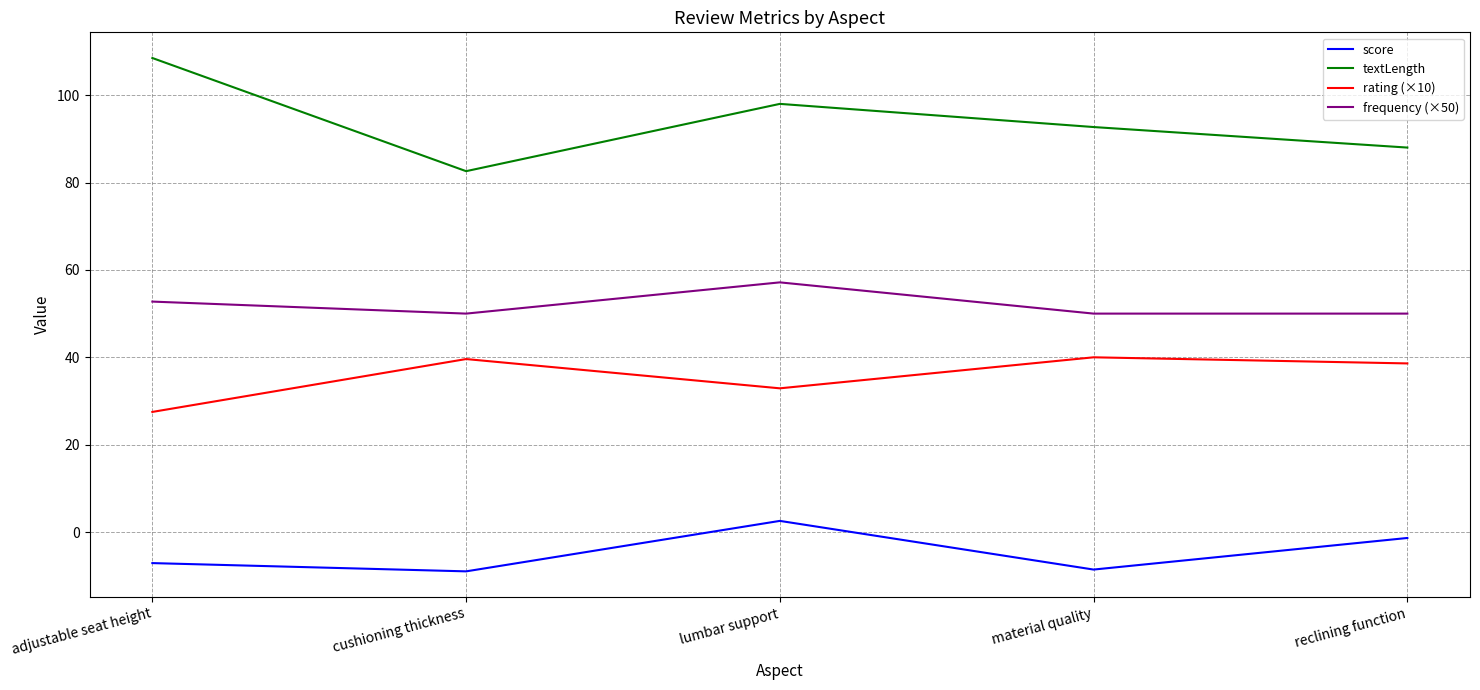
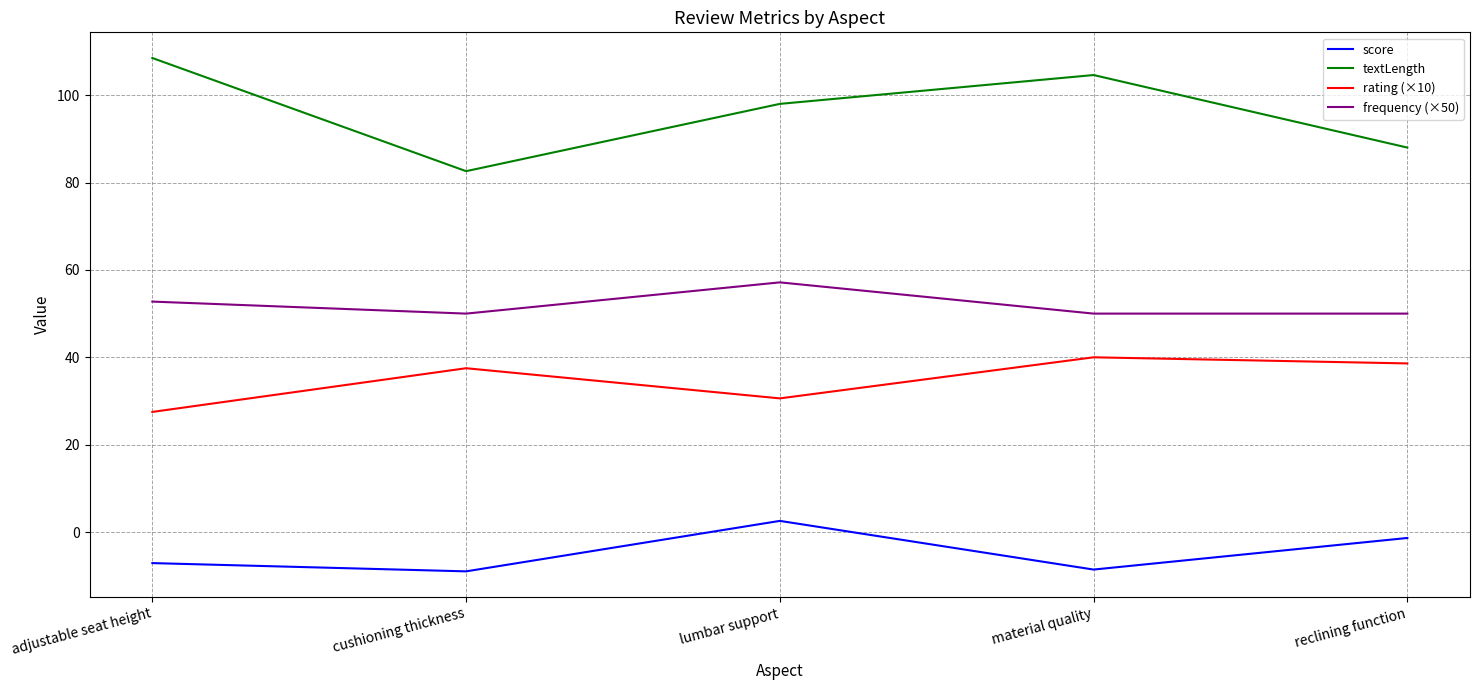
rating (×10), cushioning thickness: 40 -> 38
rating (×10), lumbar support: 33 -> 31
textLength, material quality: 93 -> 105
